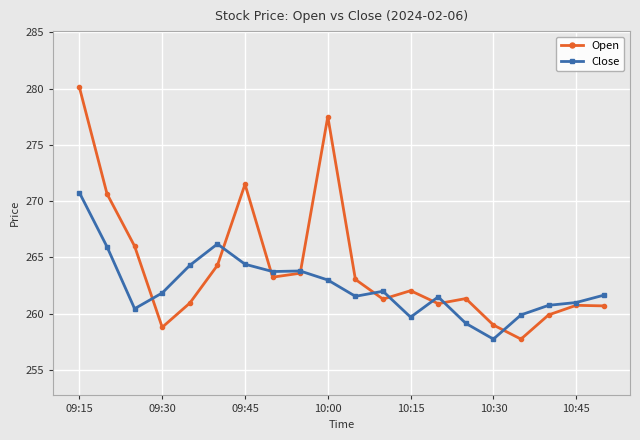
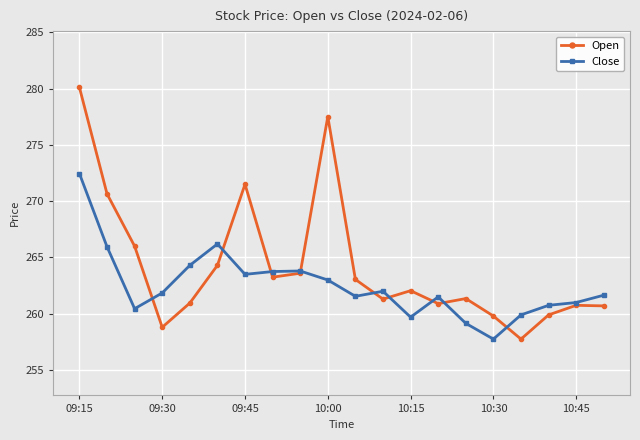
Close, 09:15: 270.8 -> 272.5
Close, 09:45: 264.4 -> 263.5
Open, 10:30: 259.0 -> 259.8
